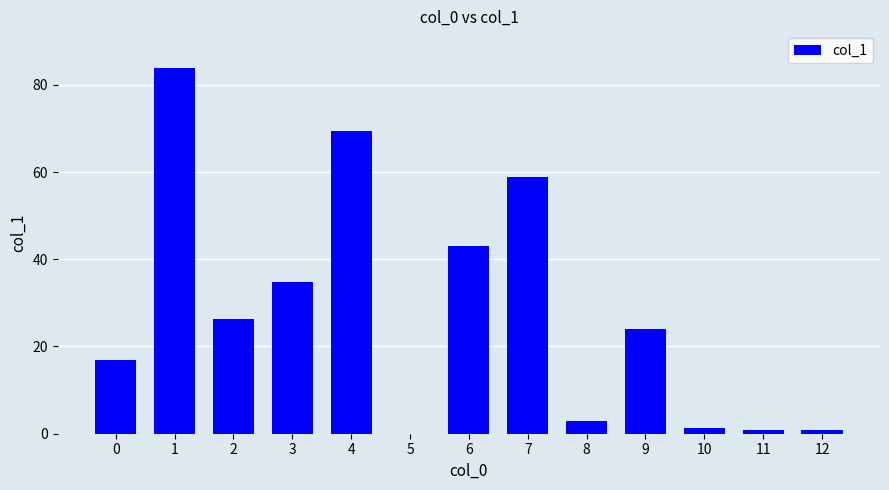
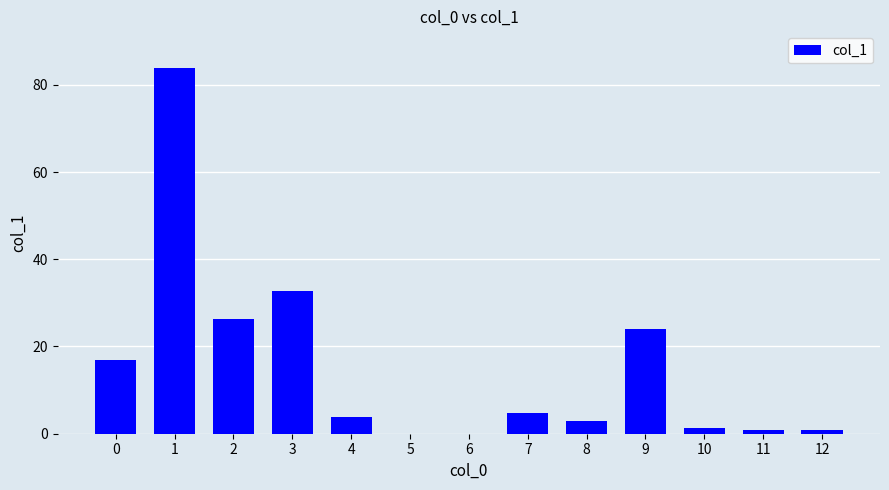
3: 35 -> 33
4: 69 -> 4
6: 43 -> 0
7: 59 -> 5
